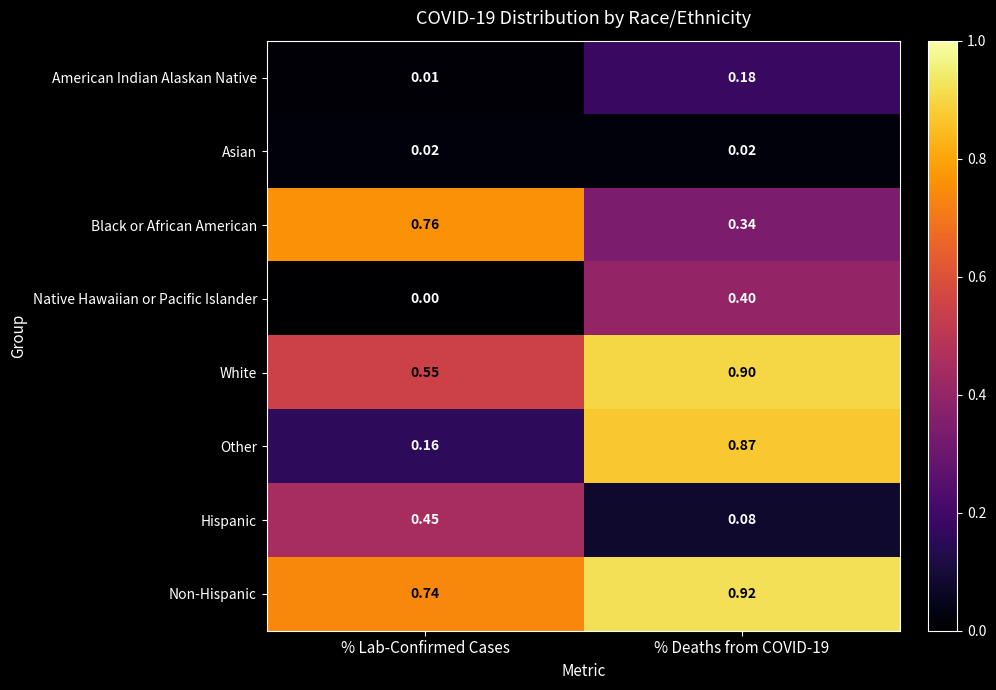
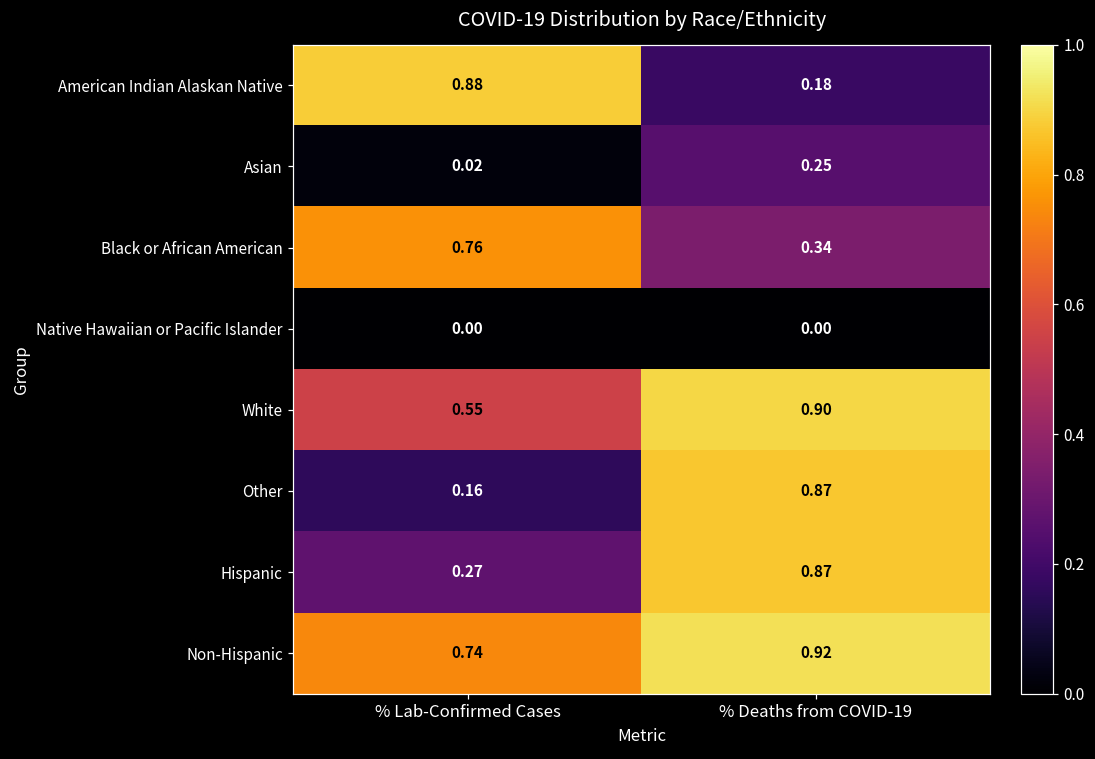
American Indian Alaskan Native, % Lab-Confirmed Cases: 0.01 -> 0.88
Asian, % Deaths from COVID-19: 0.02 -> 0.25
Native Hawaiian or Pacific Islander, % Deaths from COVID-19: 0.40 -> 0.00
Hispanic, % Lab-Confirmed Cases: 0.45 -> 0.27
Hispanic, % Deaths from COVID-19: 0.08 -> 0.87
